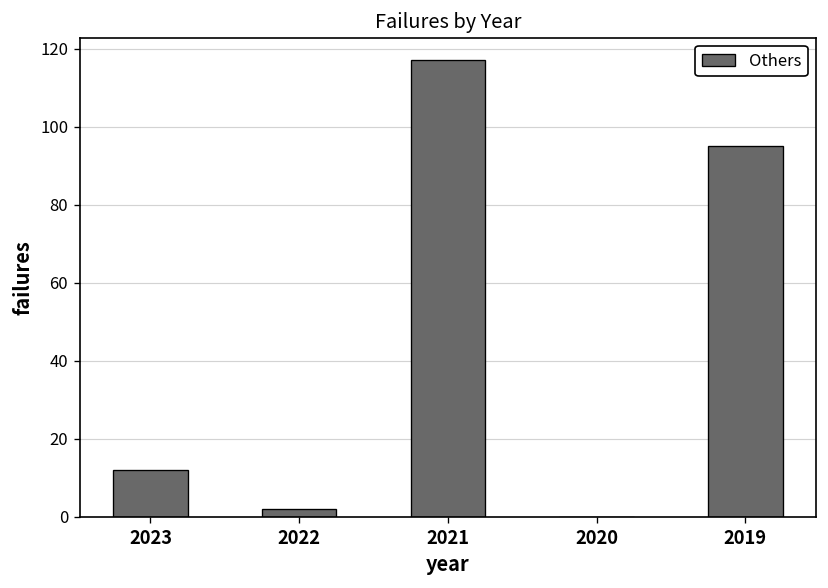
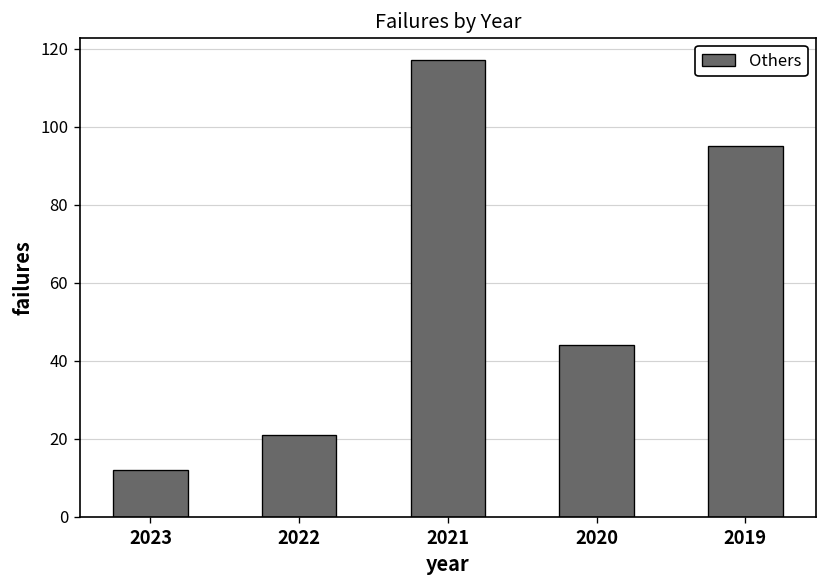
2022: 2 -> 21
2020: 0 -> 44
